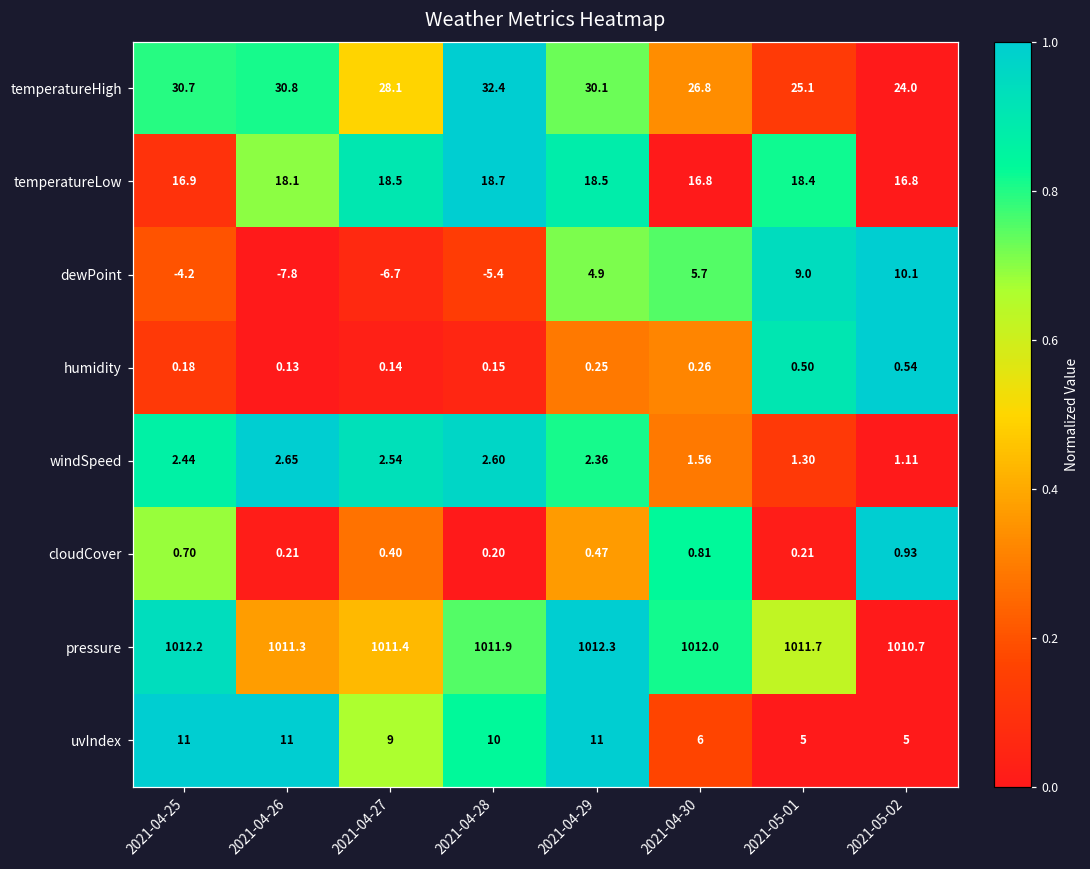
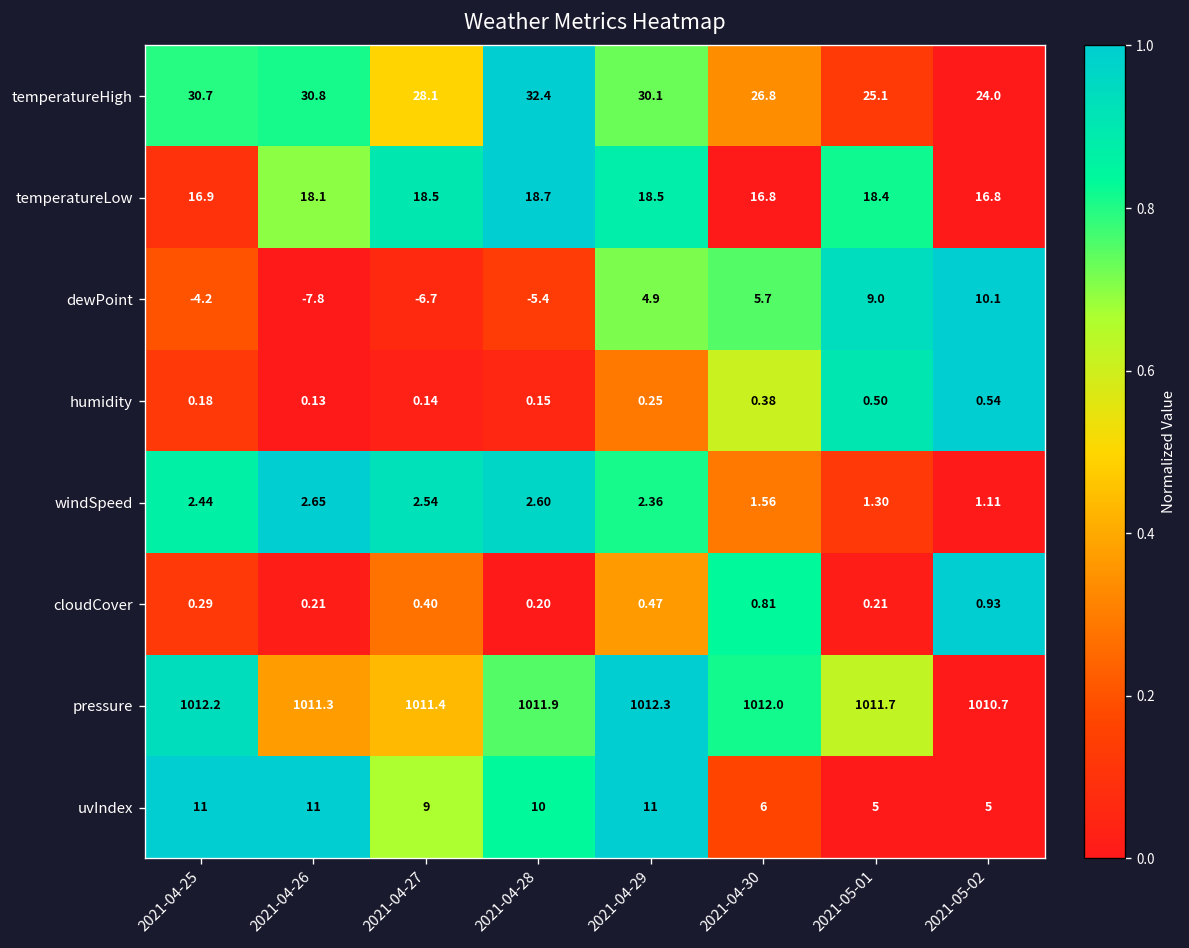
humidity, 2021-04-30: 0.26 -> 0.38
cloudCover, 2021-04-25: 0.70 -> 0.29
